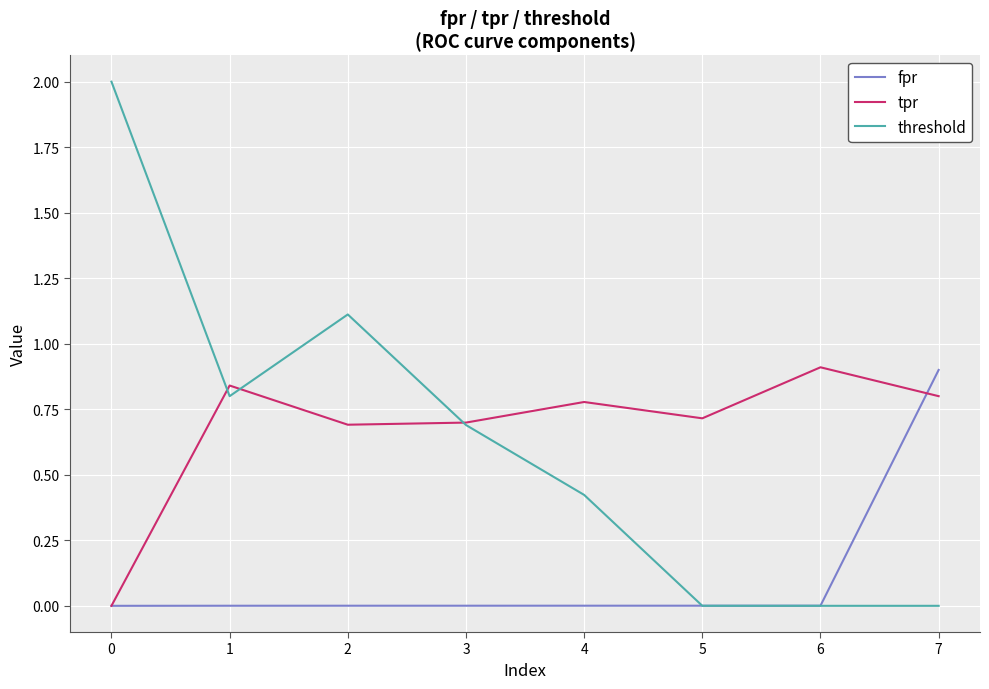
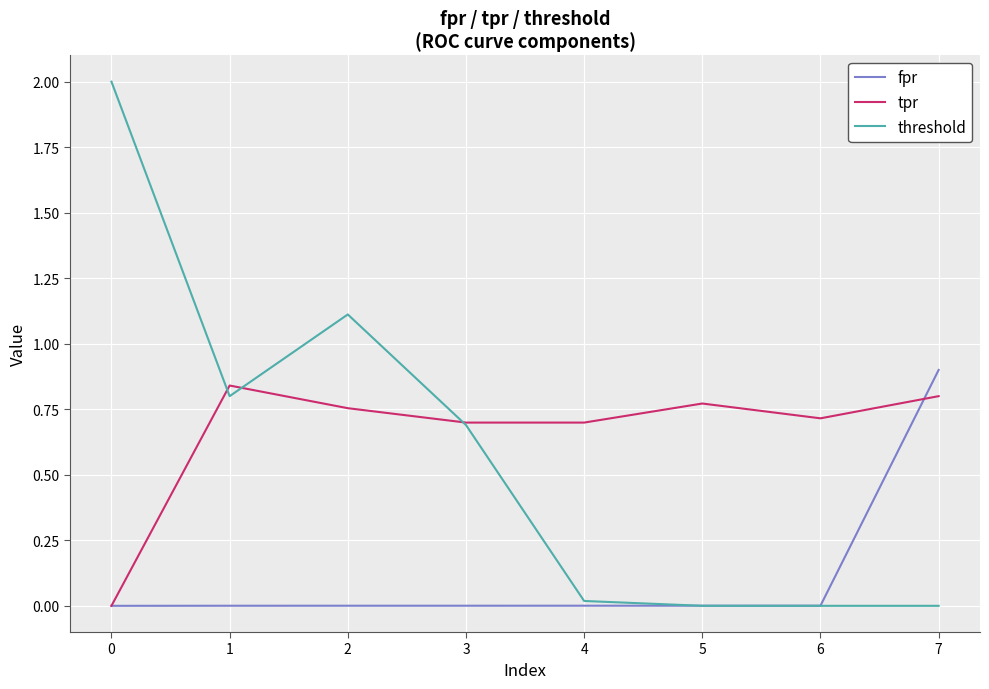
tpr, 2: 0.69 -> 0.75
tpr, 4: 0.78 -> 0.70
threshold, 4: 0.42 -> 0.02
tpr, 5: 0.72 -> 0.77
tpr, 6: 0.91 -> 0.72
